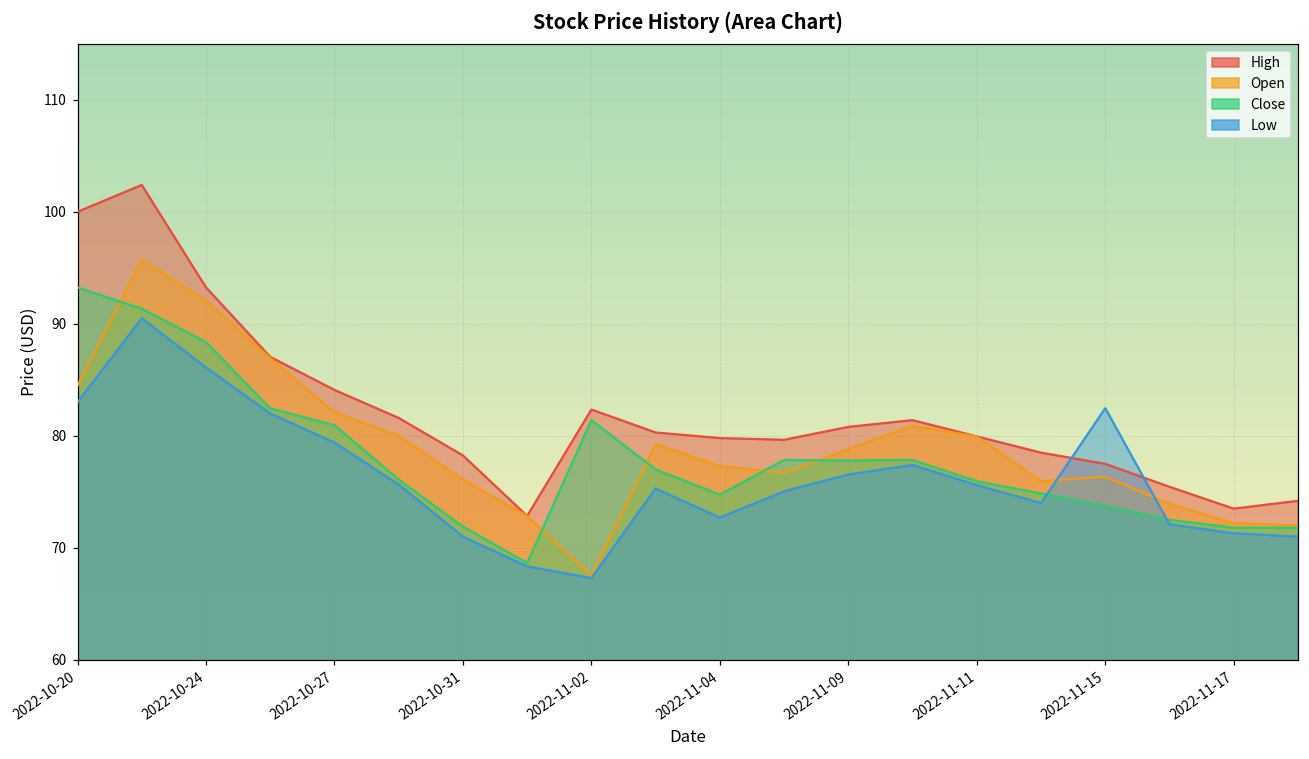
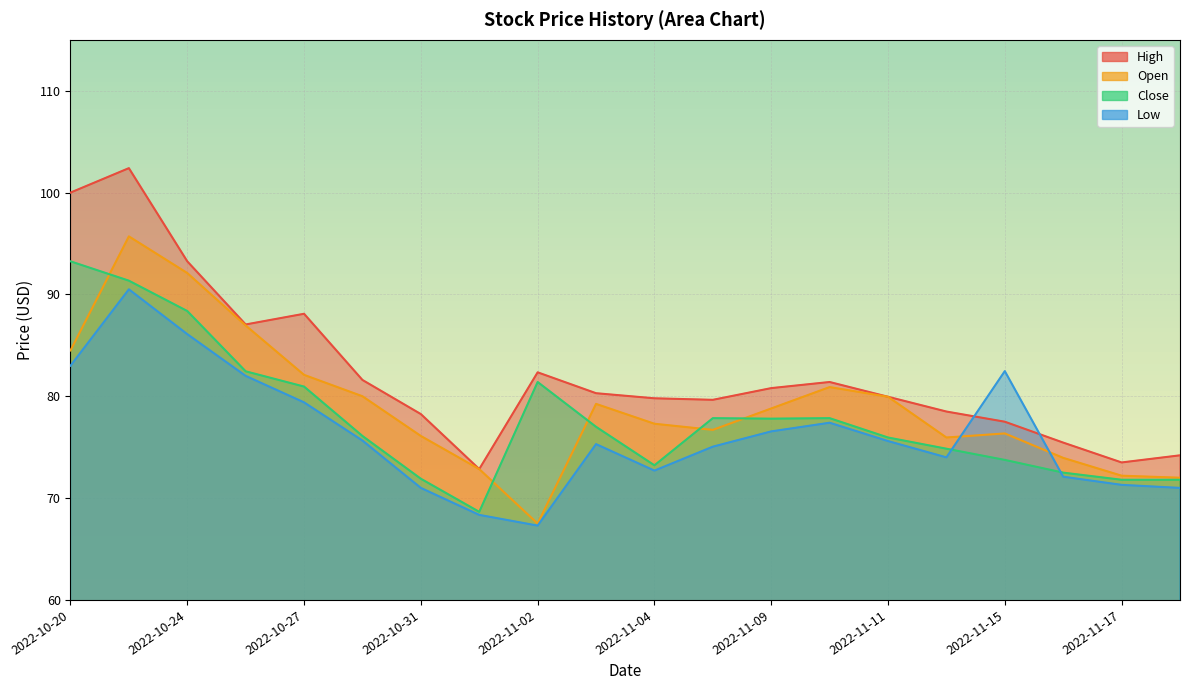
High, 2022-10-27: 84.1 -> 88.1
Close, 2022-11-04: 74.8 -> 73.2
